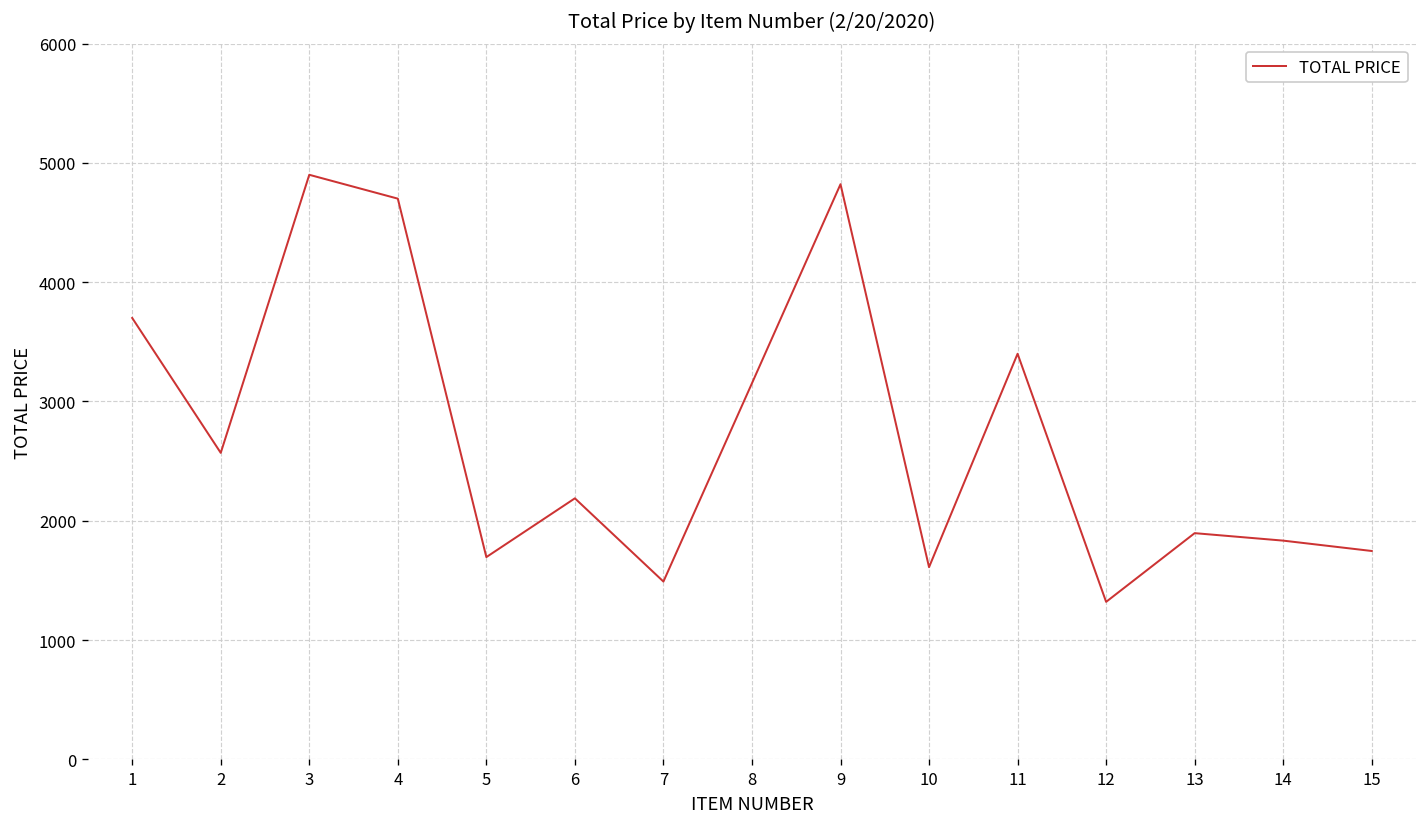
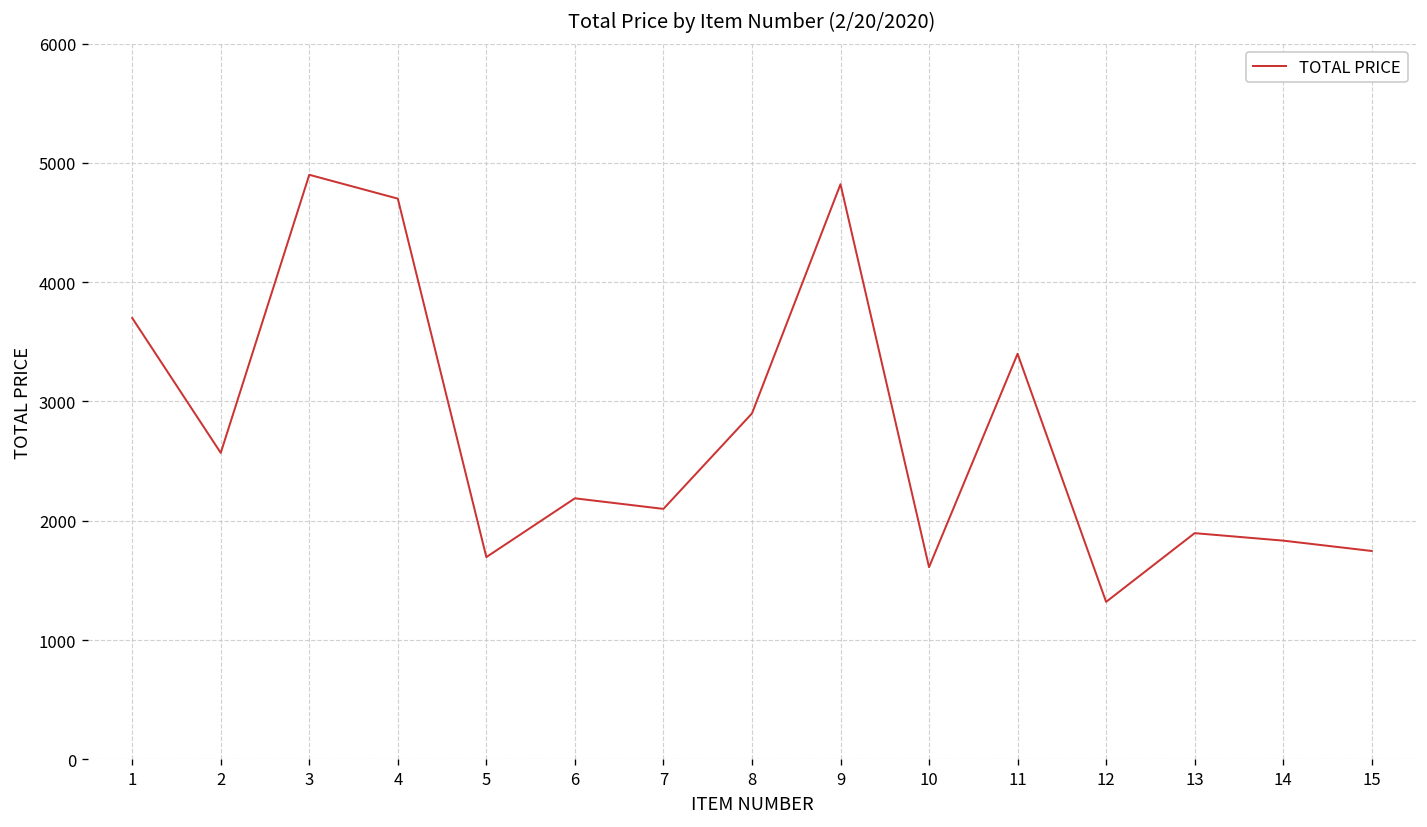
7: 1500 -> 2100
8: 3200 -> 2900
